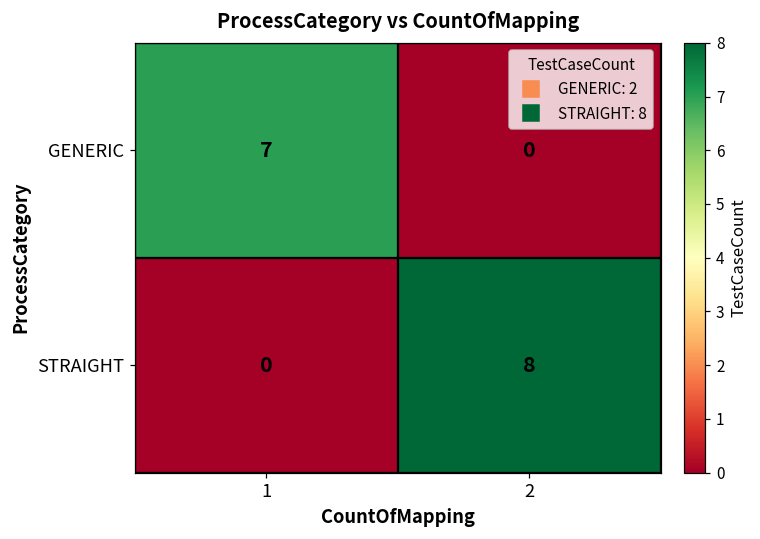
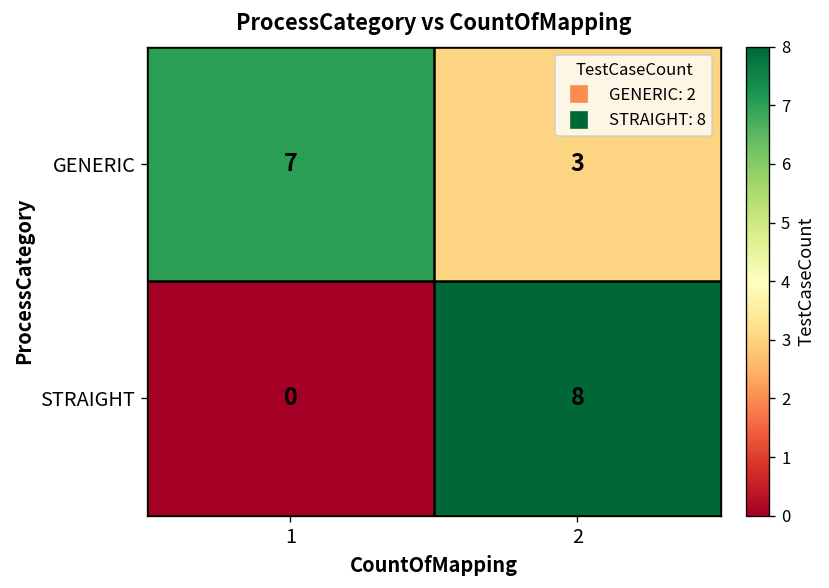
GENERIC, 2: 0 -> 3
